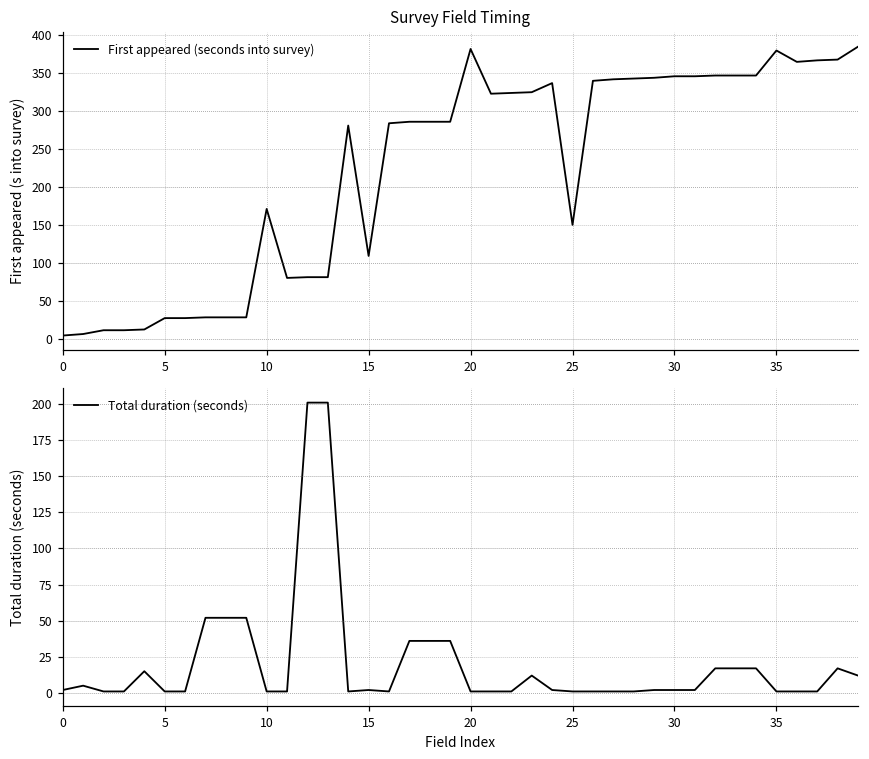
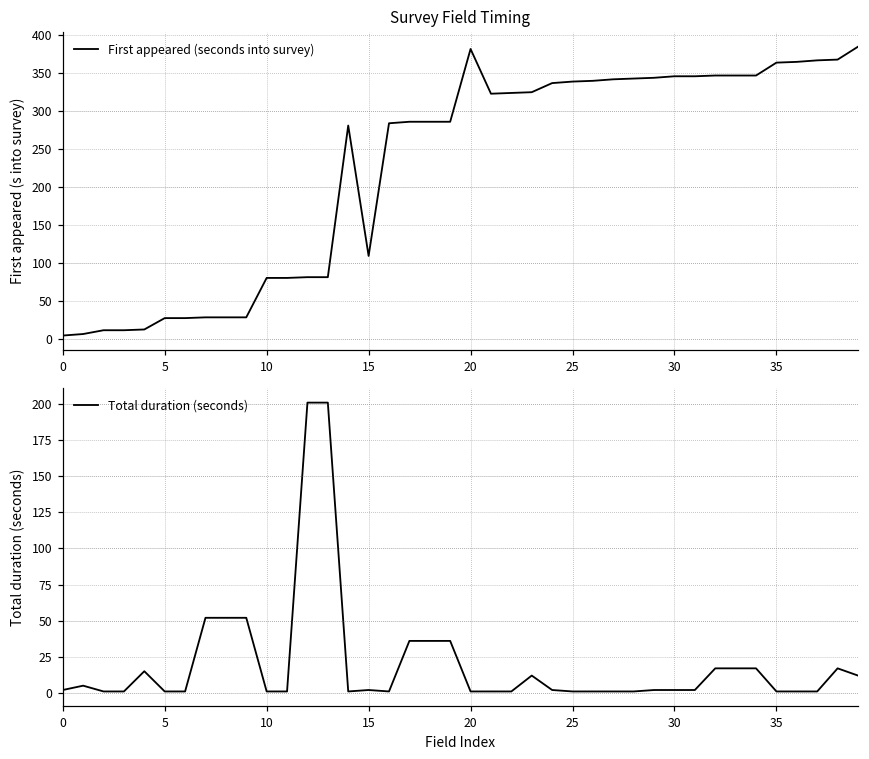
Survey Field Timing, 10: 170 -> 80
Survey Field Timing, 25: 150 -> 340
Survey Field Timing, 35: 380 -> 360
